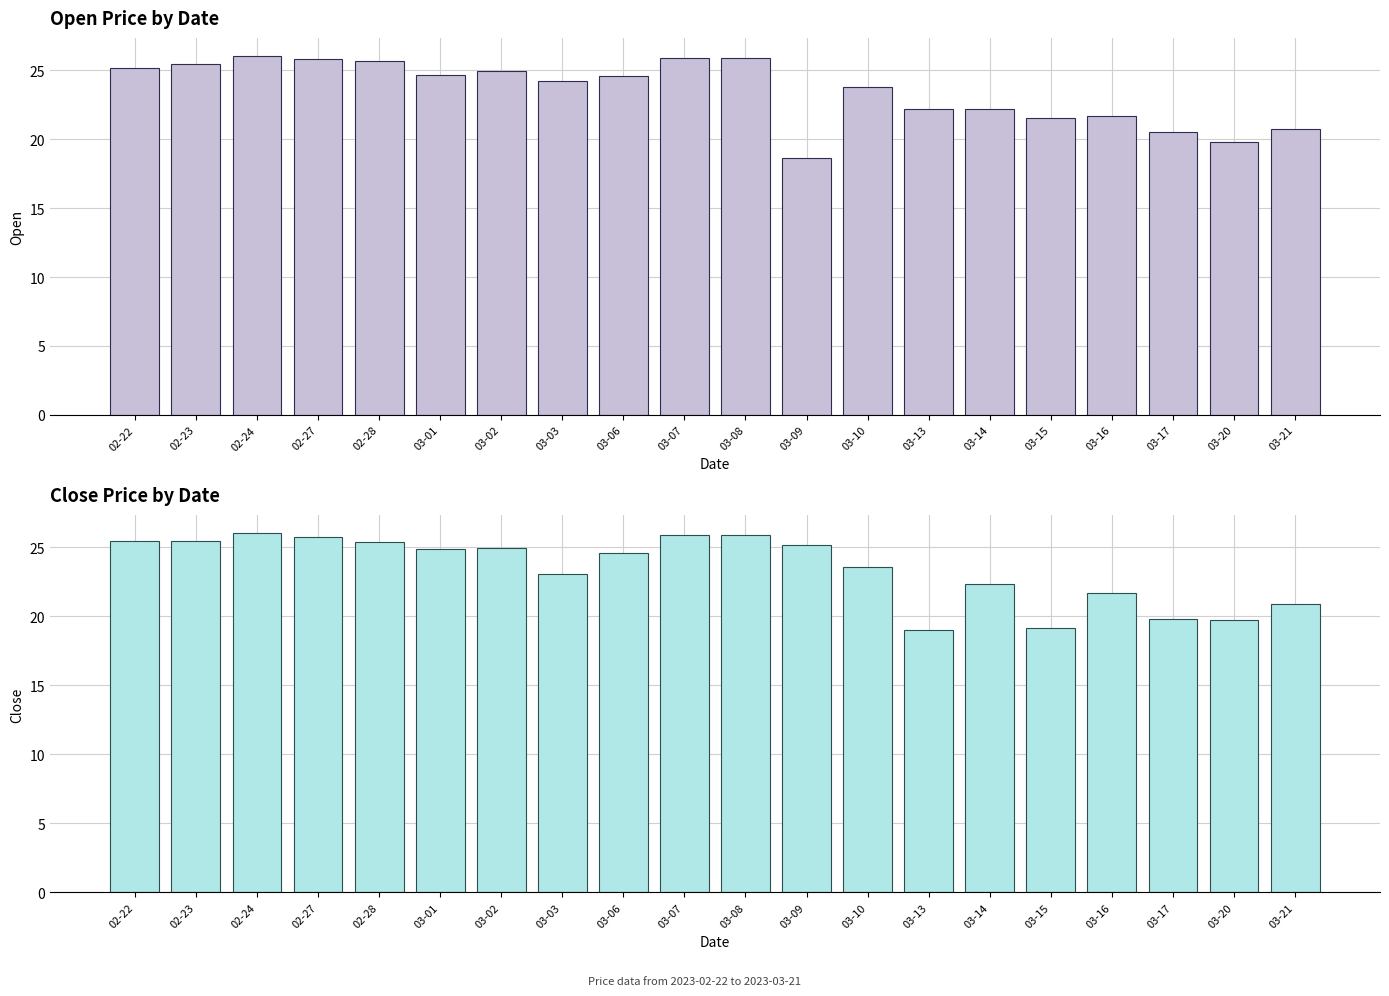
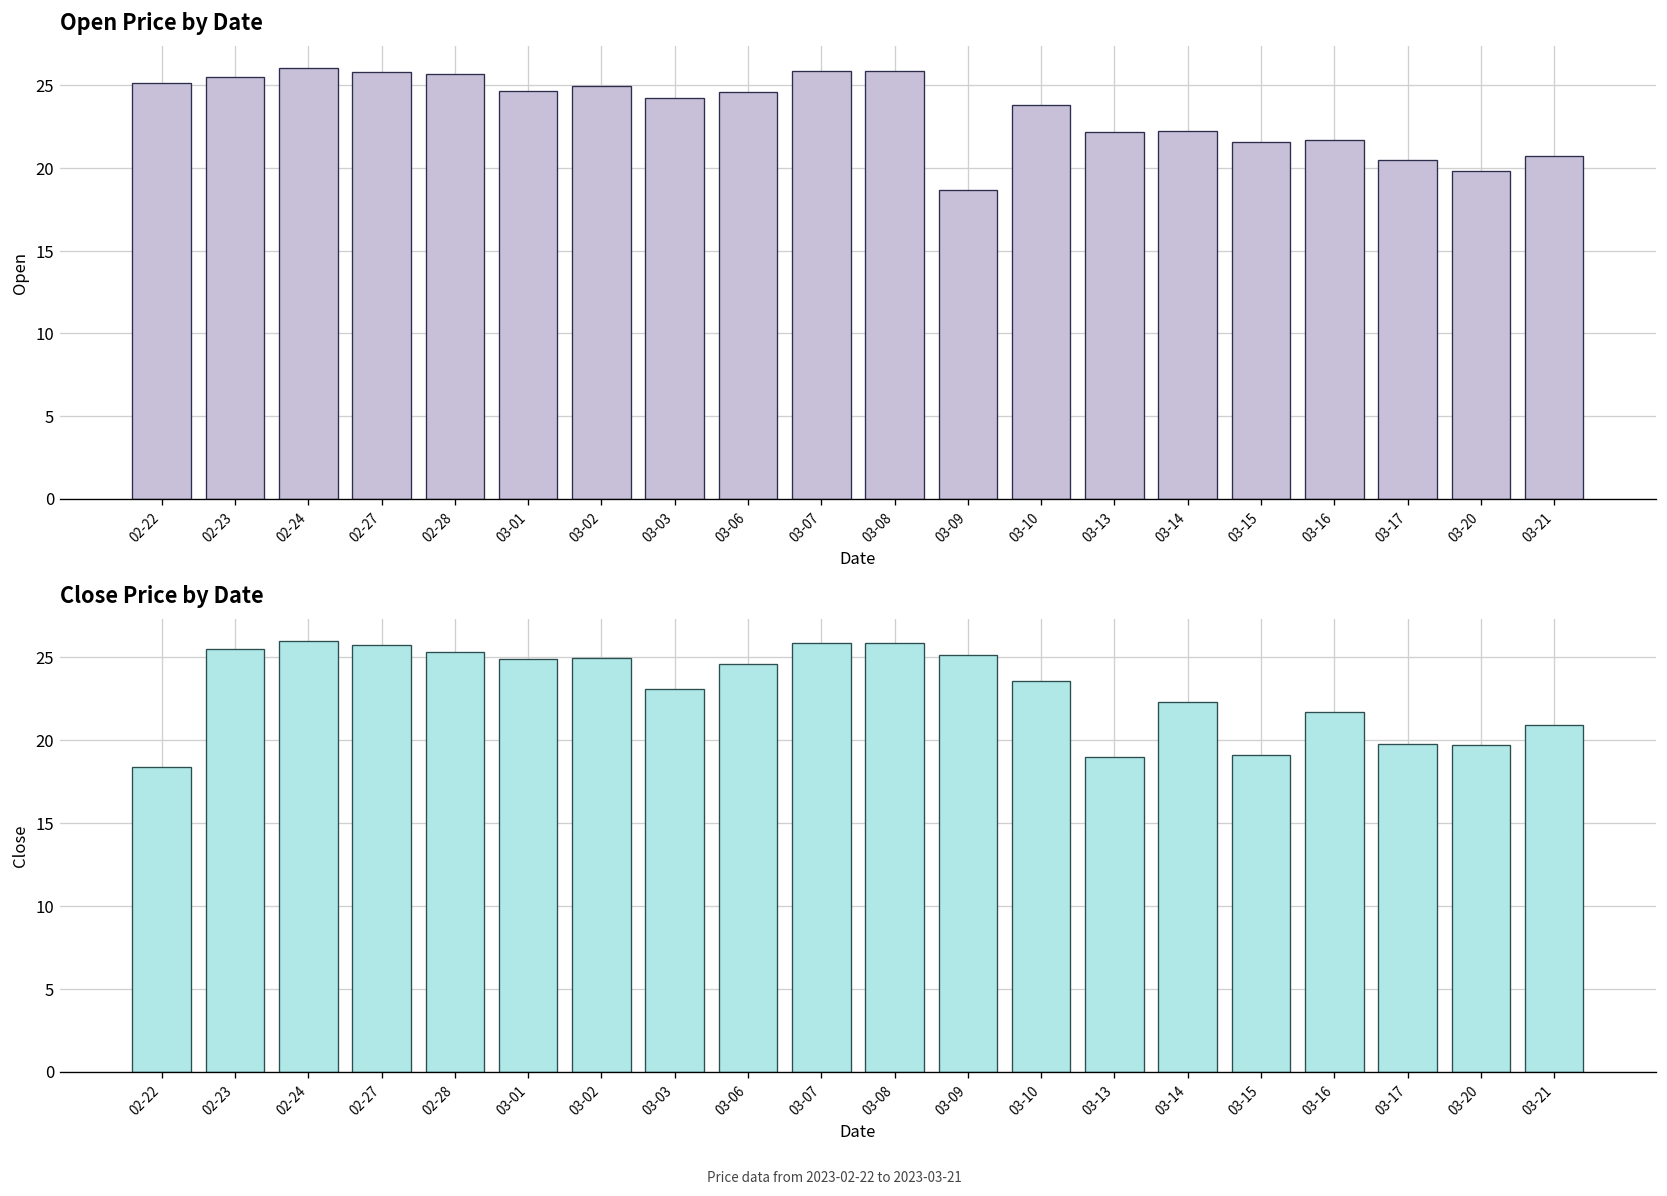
Close Price by Date, 02-22: 25.4 -> 18.4
